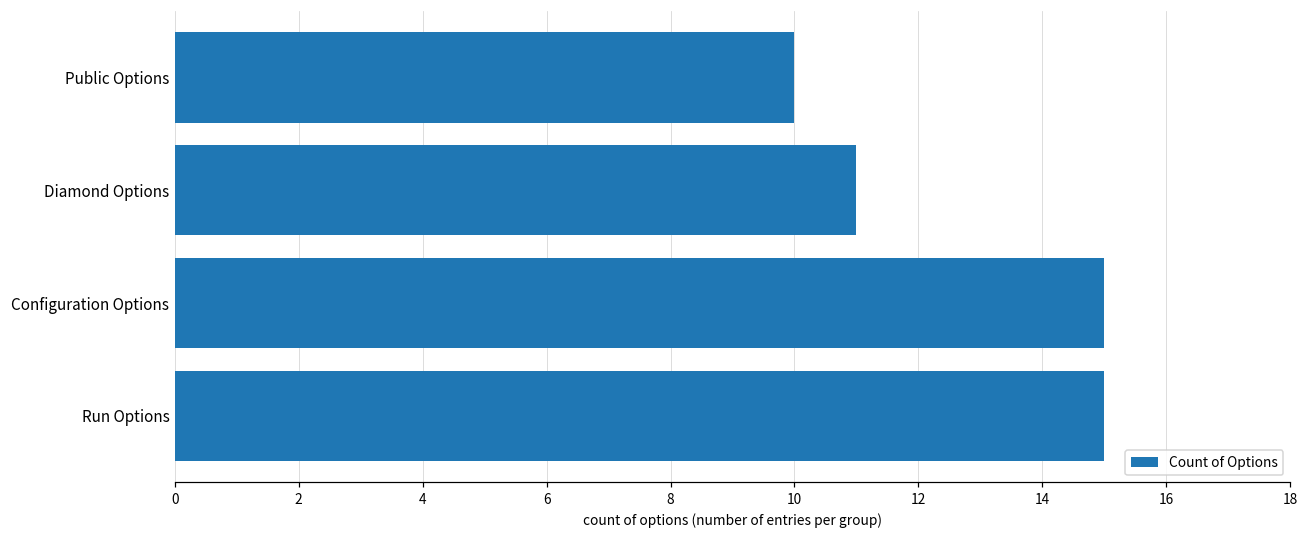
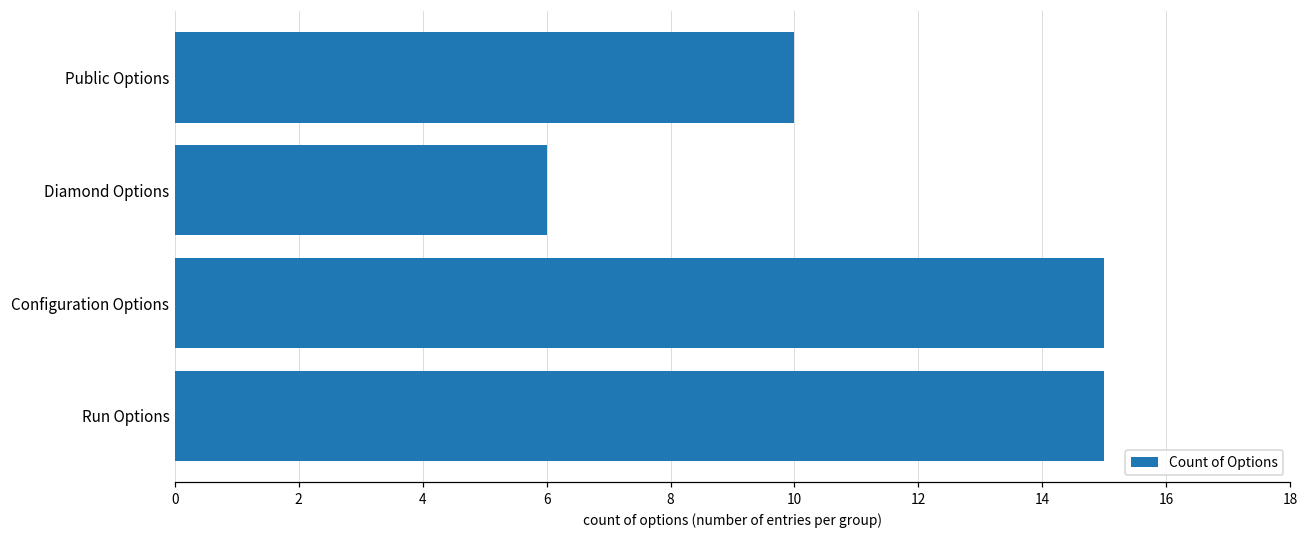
Diamond Options: 11 -> 6
